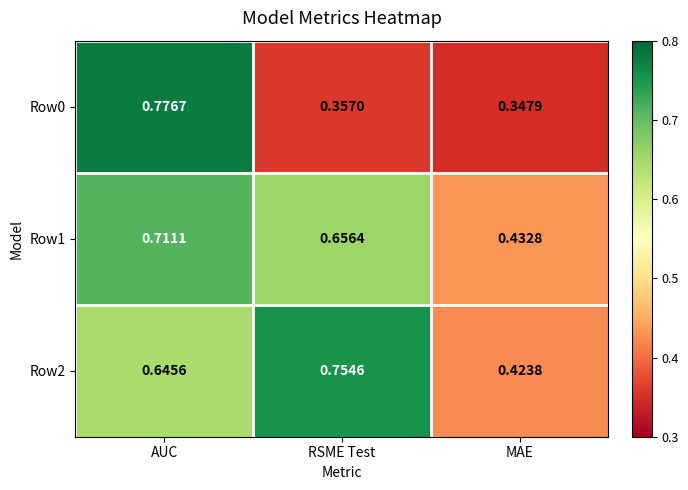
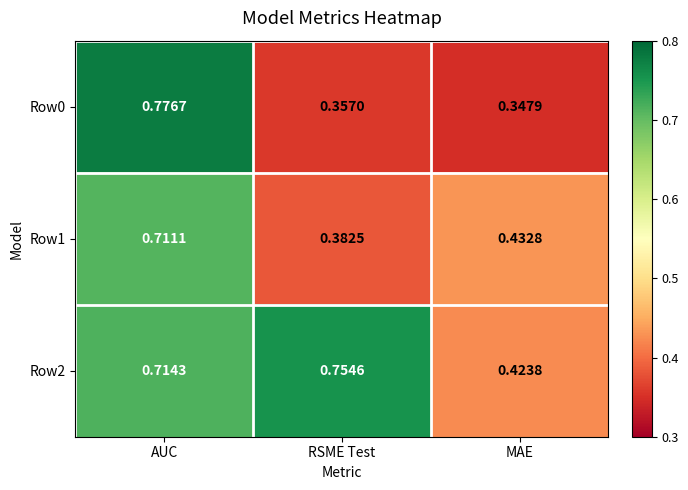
Row1, RSME Test: 0.6564 -> 0.3825
Row2, AUC: 0.6456 -> 0.7143
